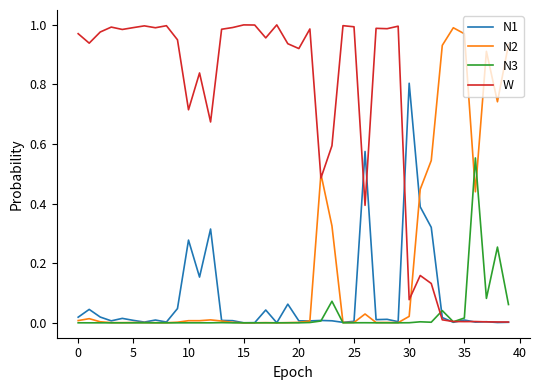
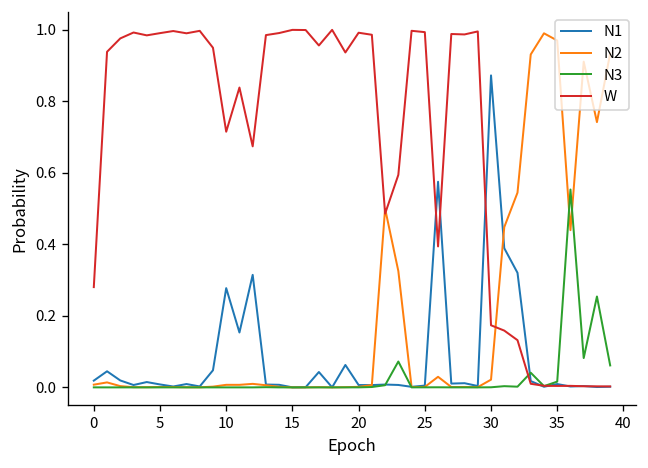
W, 0: 0.97 -> 0.28
W, 20: 0.92 -> 0.99
N1, 30: 0.80 -> 0.87
W, 30: 0.08 -> 0.17
